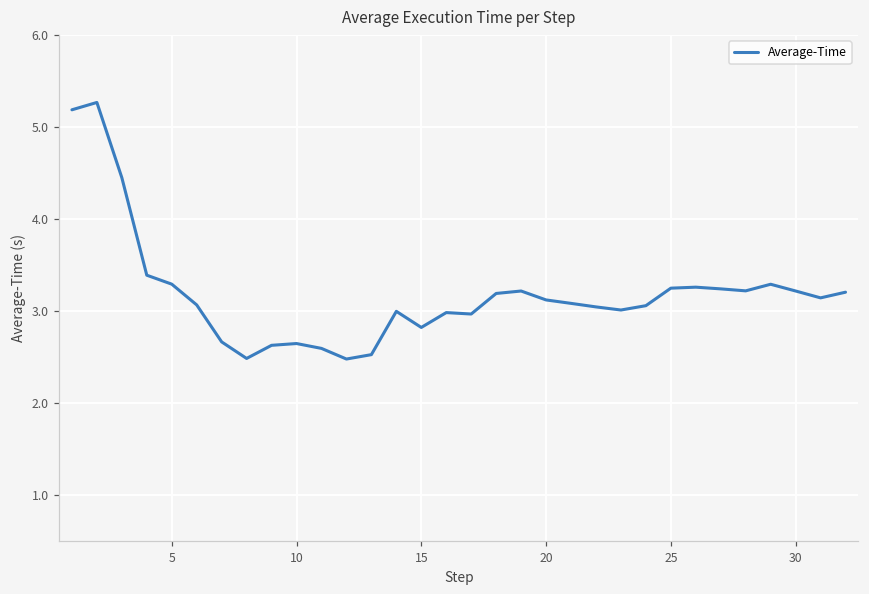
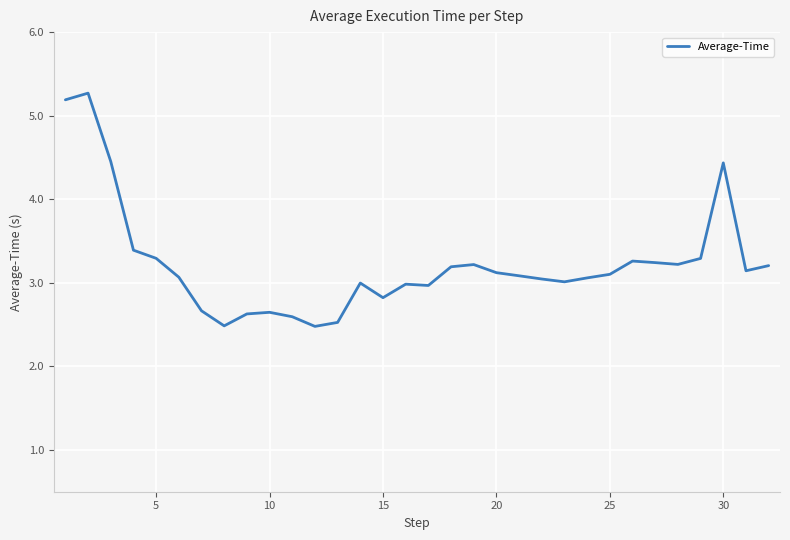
25: 3.2 -> 3.1
30: 3.2 -> 4.4
